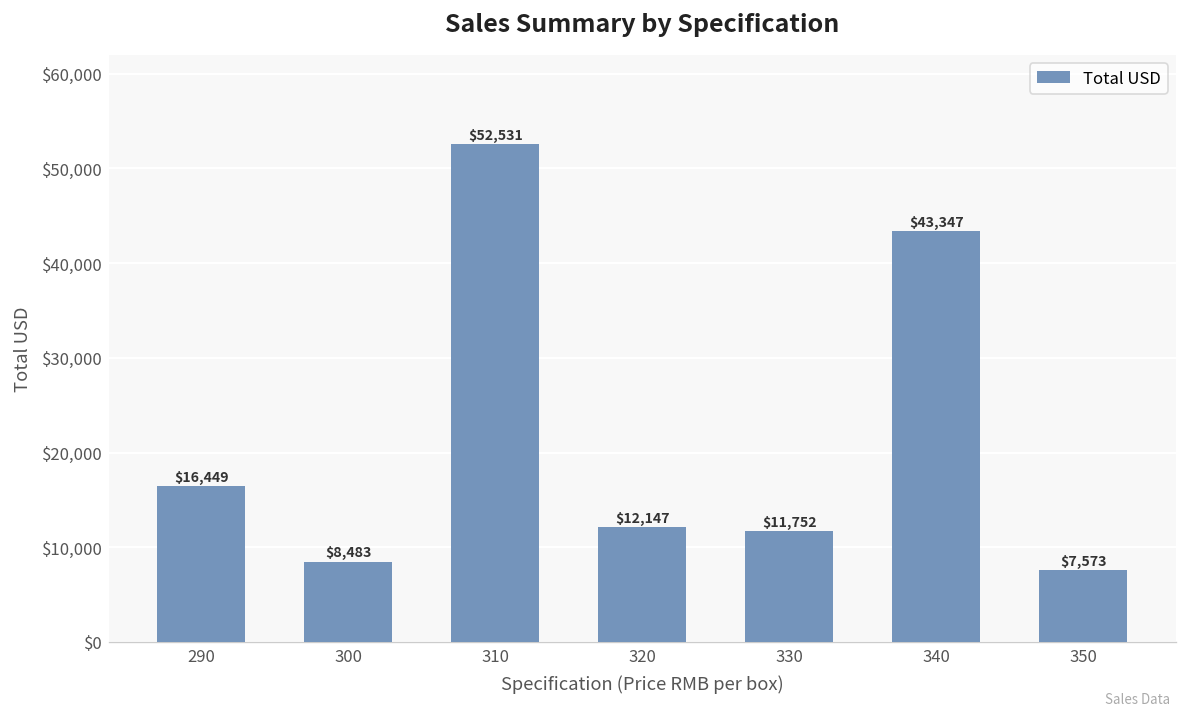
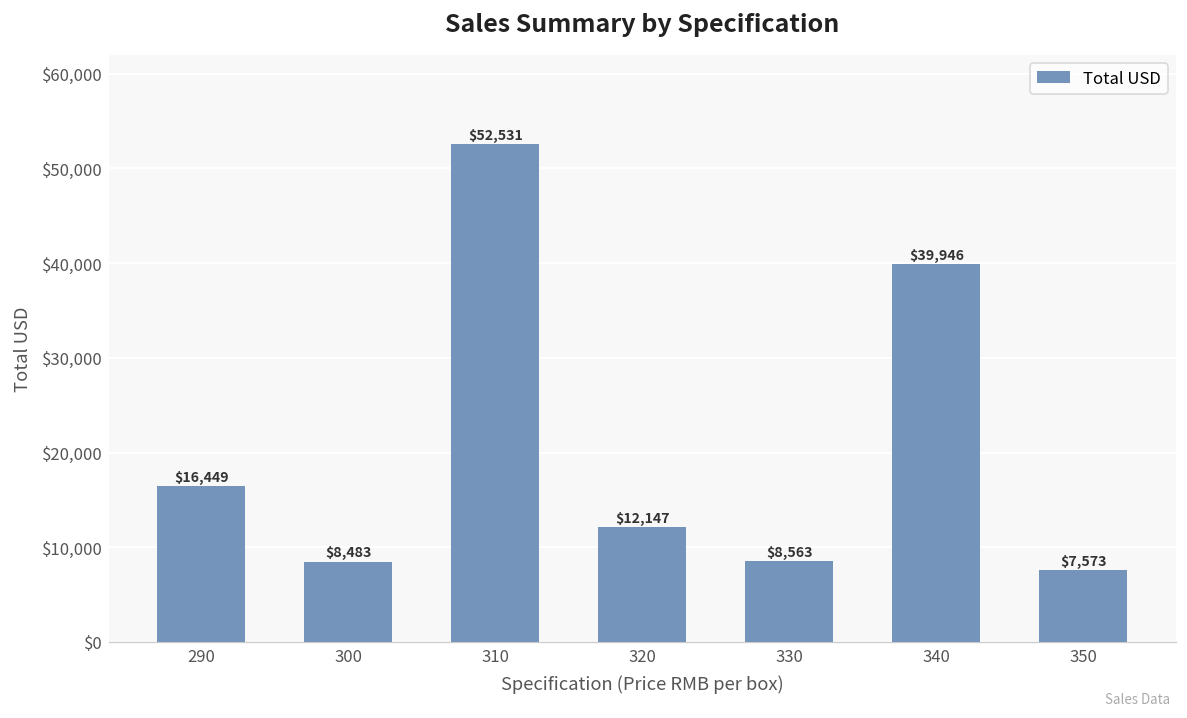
330: $11,752 -> $8,563
340: $43,347 -> $39,946
